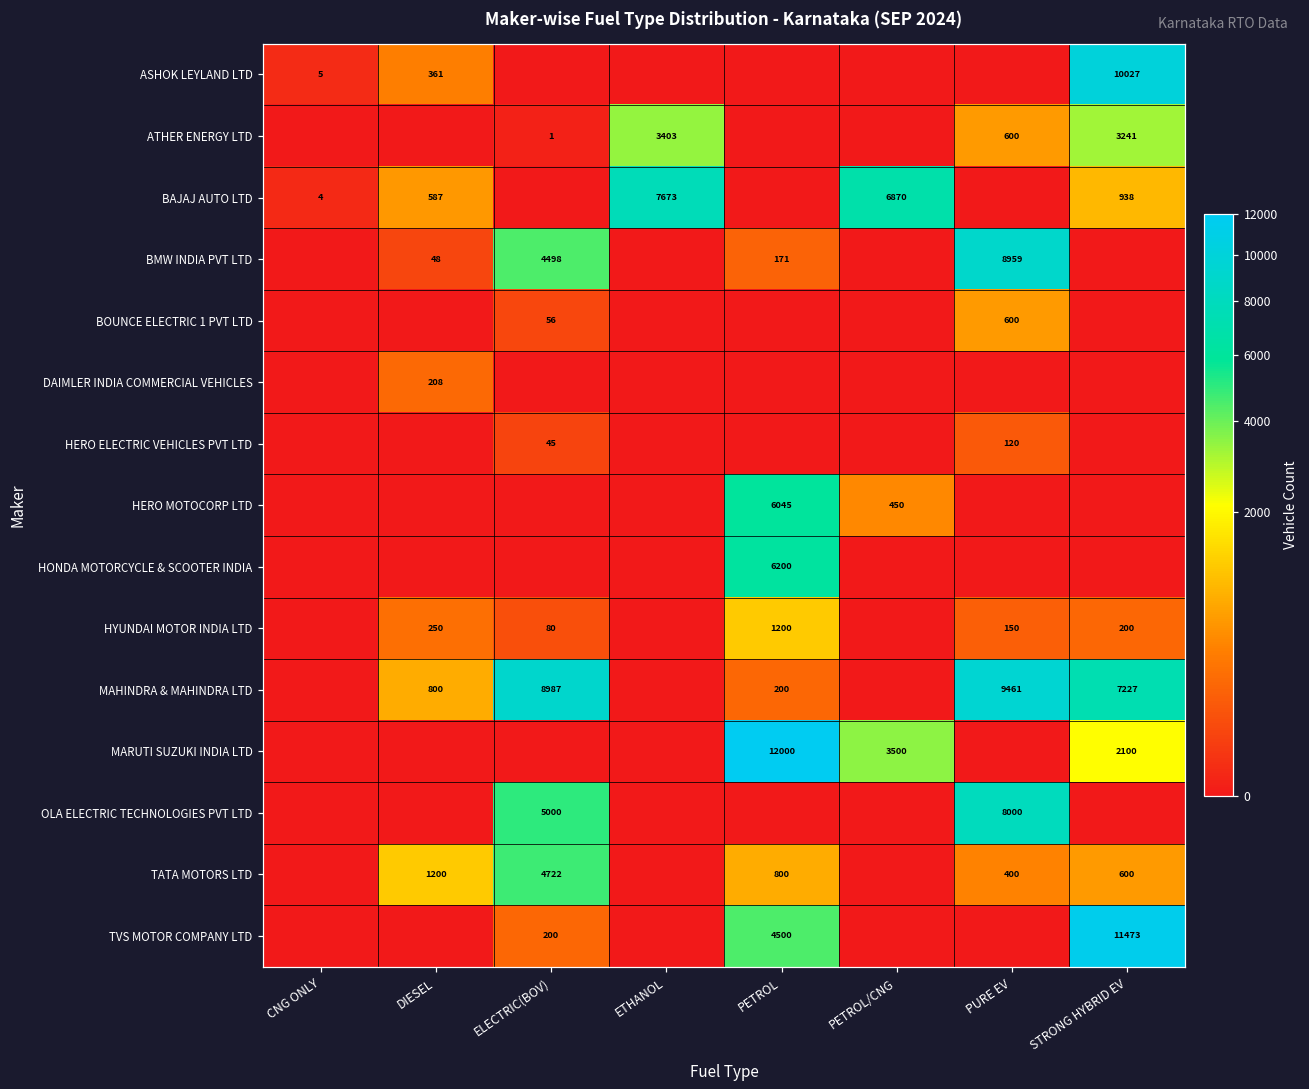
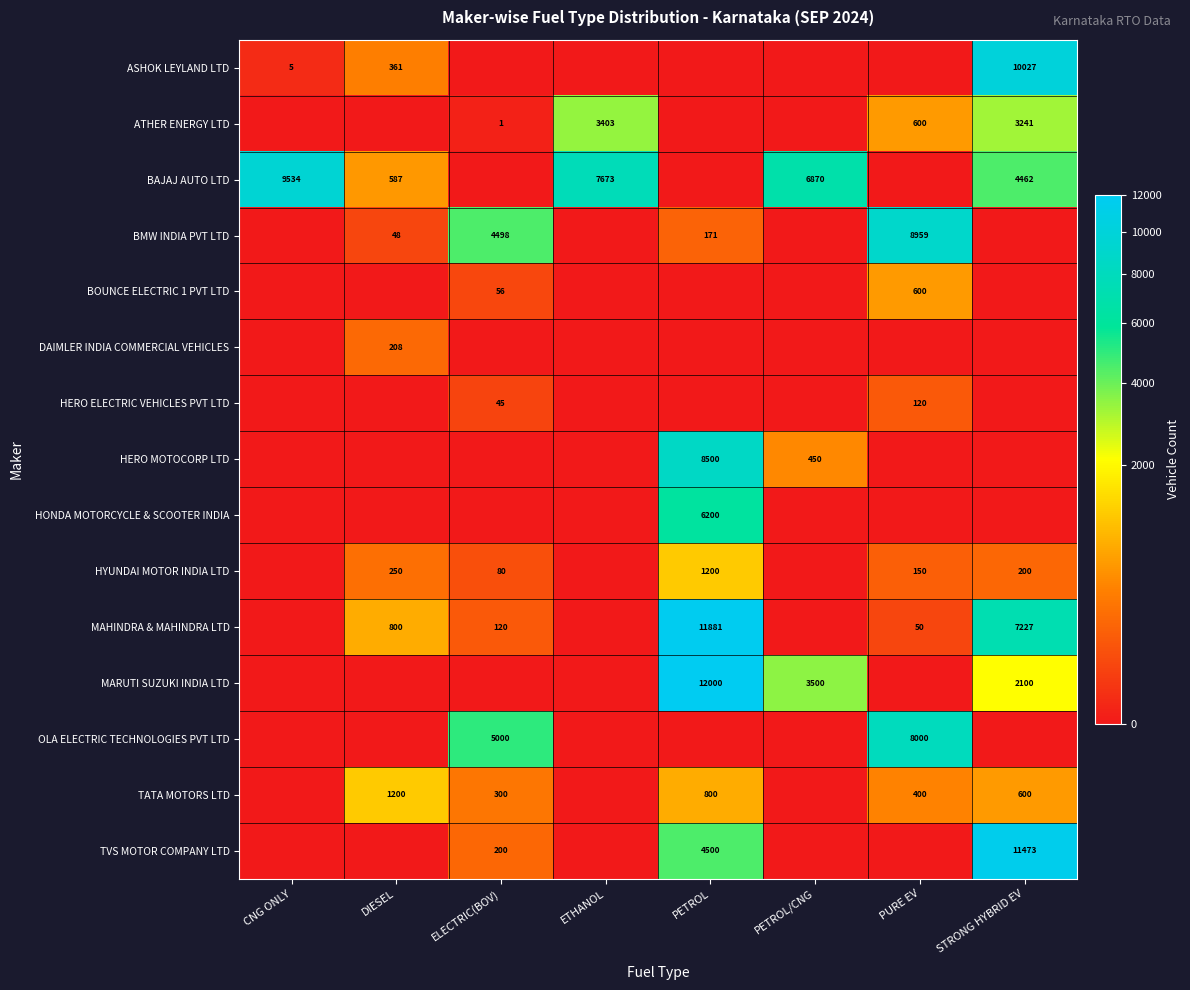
BAJAJ AUTO LTD, CNG ONLY: 4 -> 9534
BAJAJ AUTO LTD, STRONG HYBRID EV: 938 -> 4462
HERO MOTOCORP LTD, PETROL: 6045 -> 8500
MAHINDRA & MAHINDRA LTD, ELECTRIC(BOV): 8987 -> 120
MAHINDRA & MAHINDRA LTD, PETROL: 200 -> 11881
MAHINDRA & MAHINDRA LTD, PURE EV: 9461 -> 50
TATA MOTORS LTD, ELECTRIC(BOV): 4722 -> 300
